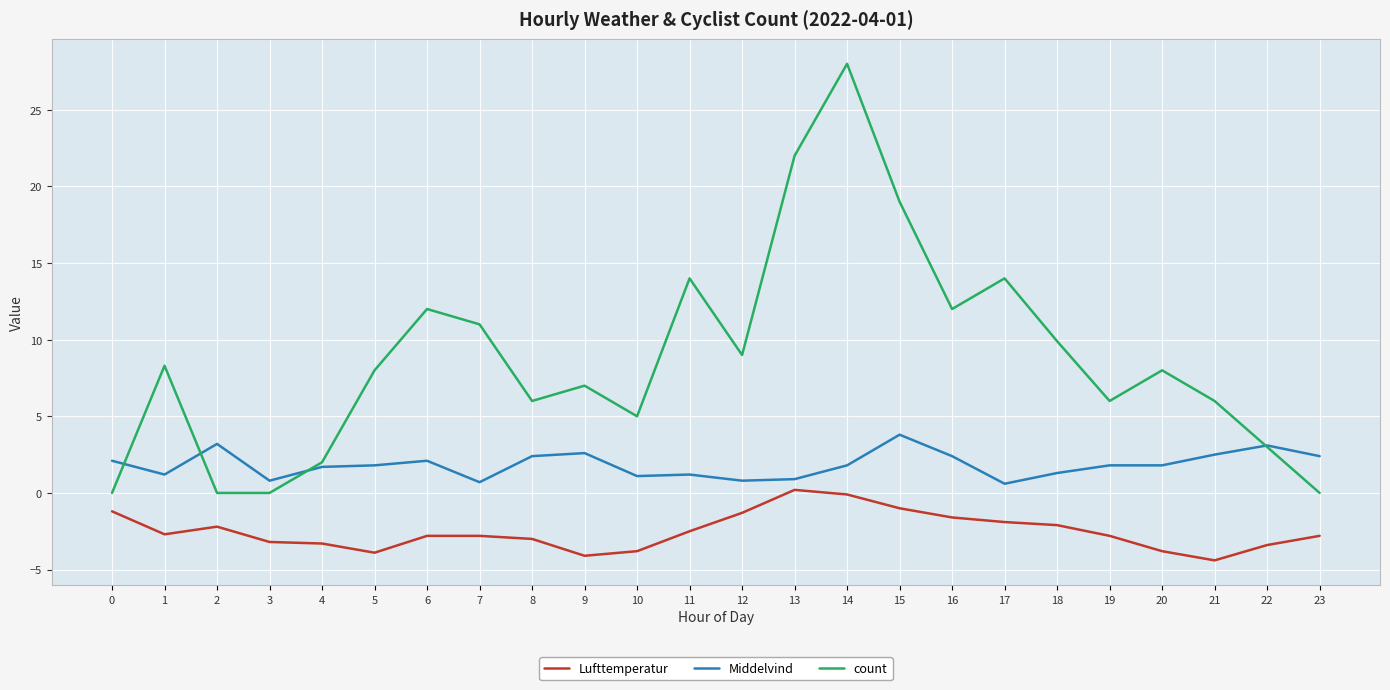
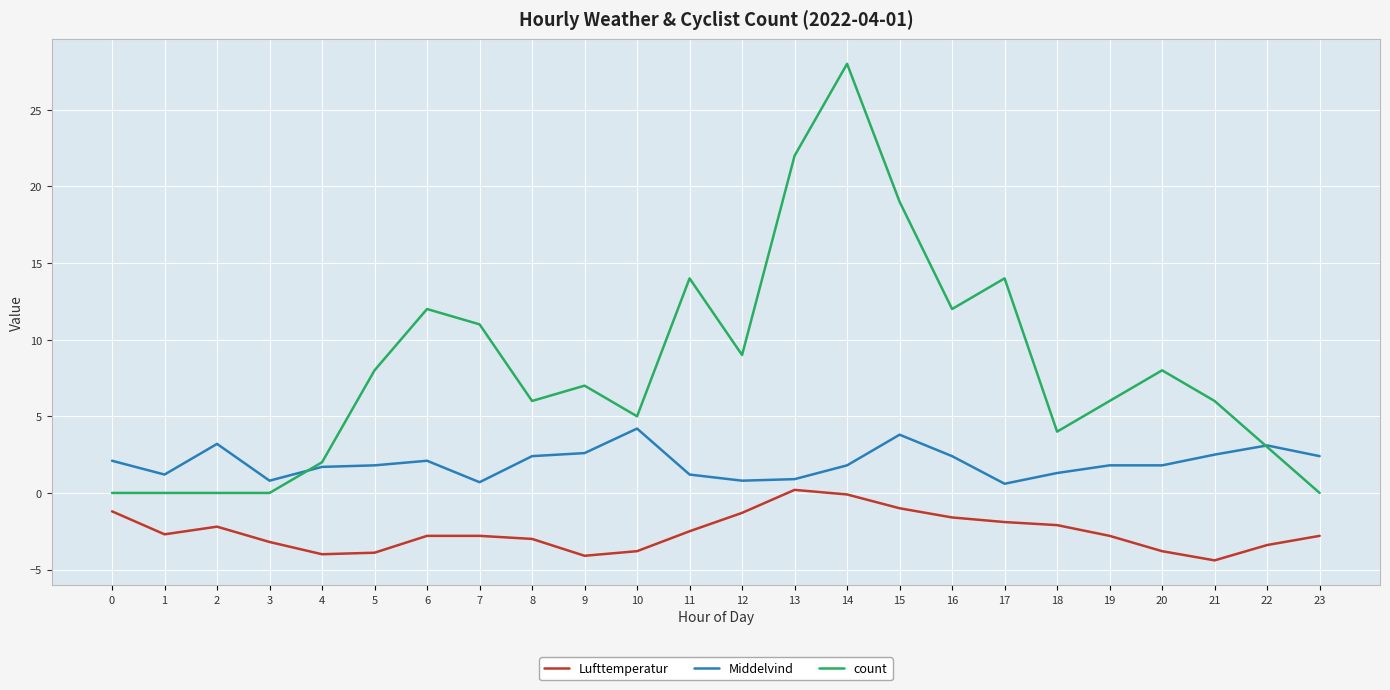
count, 1: 8.3 -> 0.0
Lufttemperatur, 4: -3.3 -> -4.0
Middelvind, 10: 1.1 -> 4.2
count, 18: 9.9 -> 4.0
